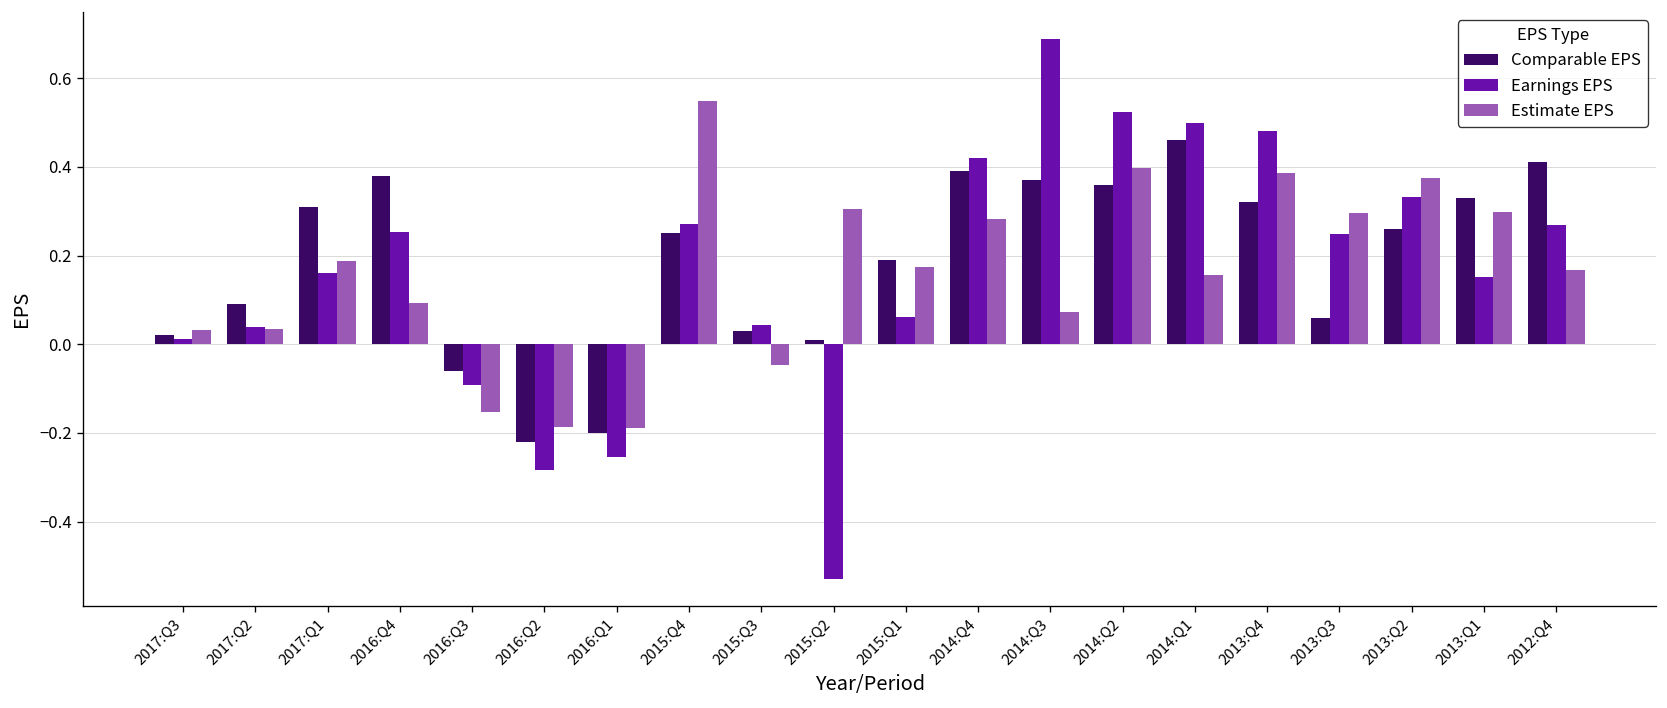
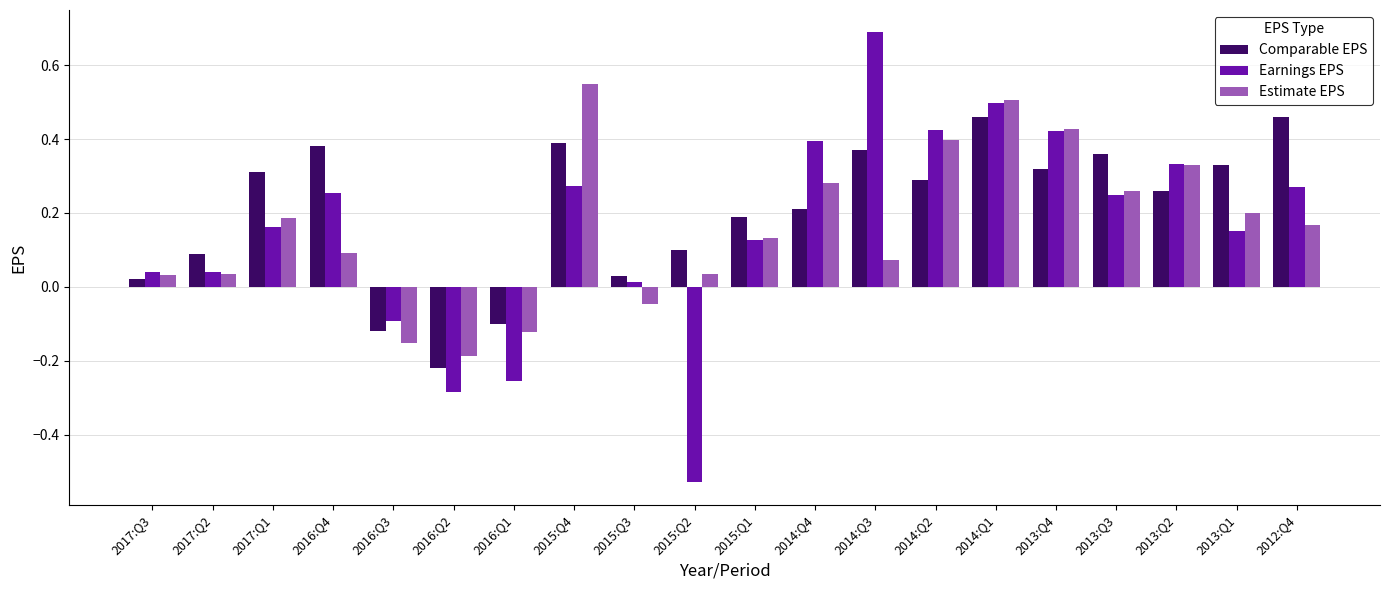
Earnings EPS, 2017:Q3: 0.01 -> 0.04
Comparable EPS, 2016:Q3: -0.06 -> -0.12
Comparable EPS, 2016:Q1: -0.2 -> -0.1
Estimate EPS, 2016:Q1: -0.19 -> -0.12
Comparable EPS, 2015:Q4: 0.25 -> 0.39
Earnings EPS, 2015:Q3: 0.04 -> 0.01
Comparable EPS, 2015:Q2: 0.01 -> 0.10
Estimate EPS, 2015:Q2: 0.31 -> 0.03
Earnings EPS, 2015:Q1: 0.06 -> 0.13
Estimate EPS, 2015:Q1: 0.17 -> 0.13
Comparable EPS, 2014:Q4: 0.39 -> 0.21
Earnings EPS, 2014:Q4: 0.42 -> 0.39
Comparable EPS, 2014:Q2: 0.36 -> 0.29
Earnings EPS, 2014:Q2: 0.52 -> 0.43
Estimate EPS, 2014:Q1: 0.16 -> 0.51
Earnings EPS, 2013:Q4: 0.48 -> 0.42
Estimate EPS, 2013:Q4: 0.39 -> 0.43
Comparable EPS, 2013:Q3: 0.06 -> 0.36
Estimate EPS, 2013:Q3: 0.30 -> 0.26
Estimate EPS, 2013:Q2: 0.37 -> 0.33
Estimate EPS, 2013:Q1: 0.30 -> 0.20
Comparable EPS, 2012:Q4: 0.41 -> 0.46
